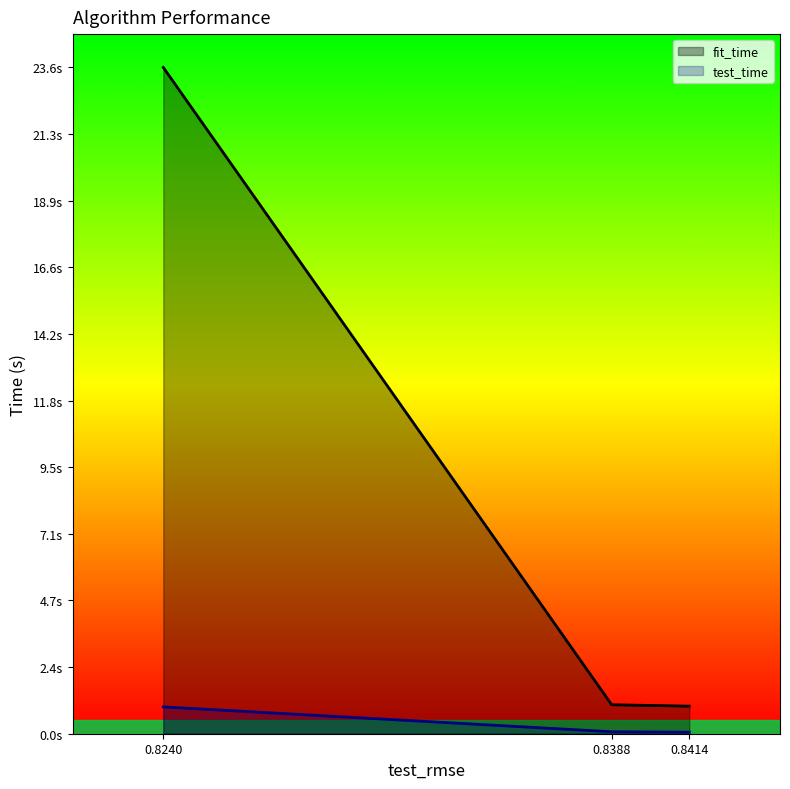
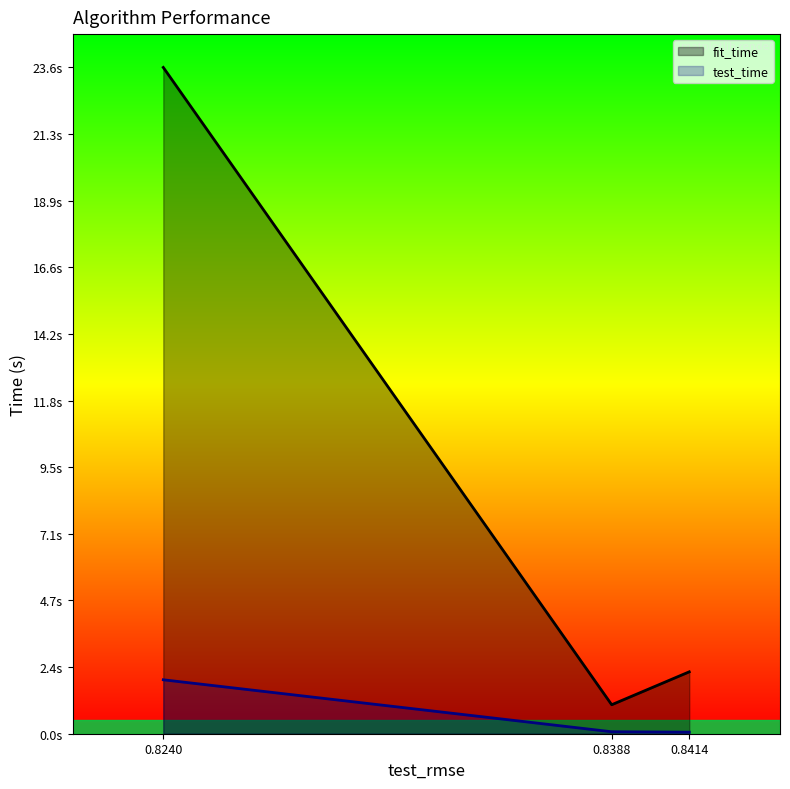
test_time, 0.8240: 1.0s -> 1.9s
fit_time, 0.8414: 1.0s -> 2.2s
